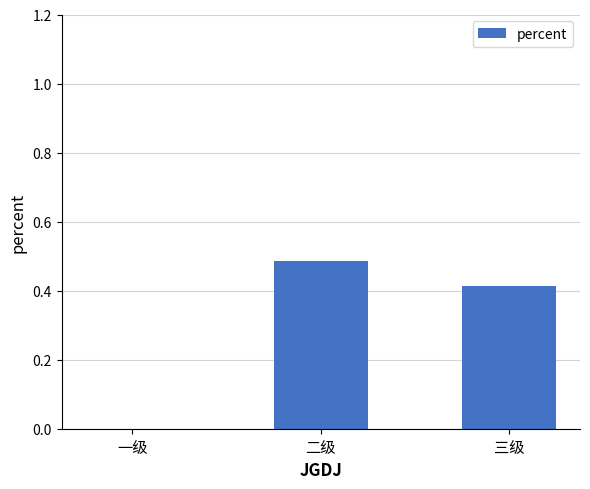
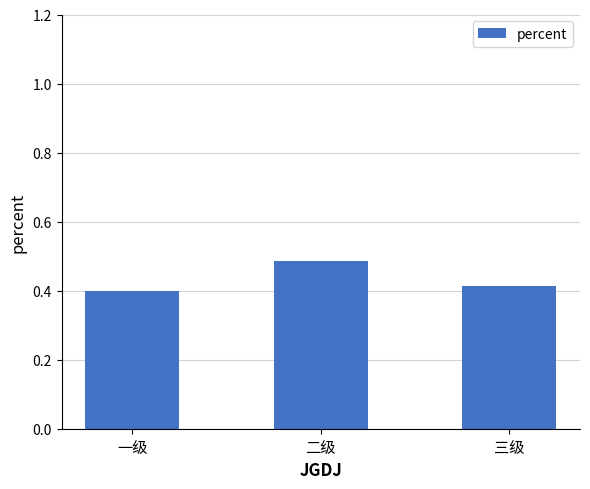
一级: 0.0 -> 0.4
